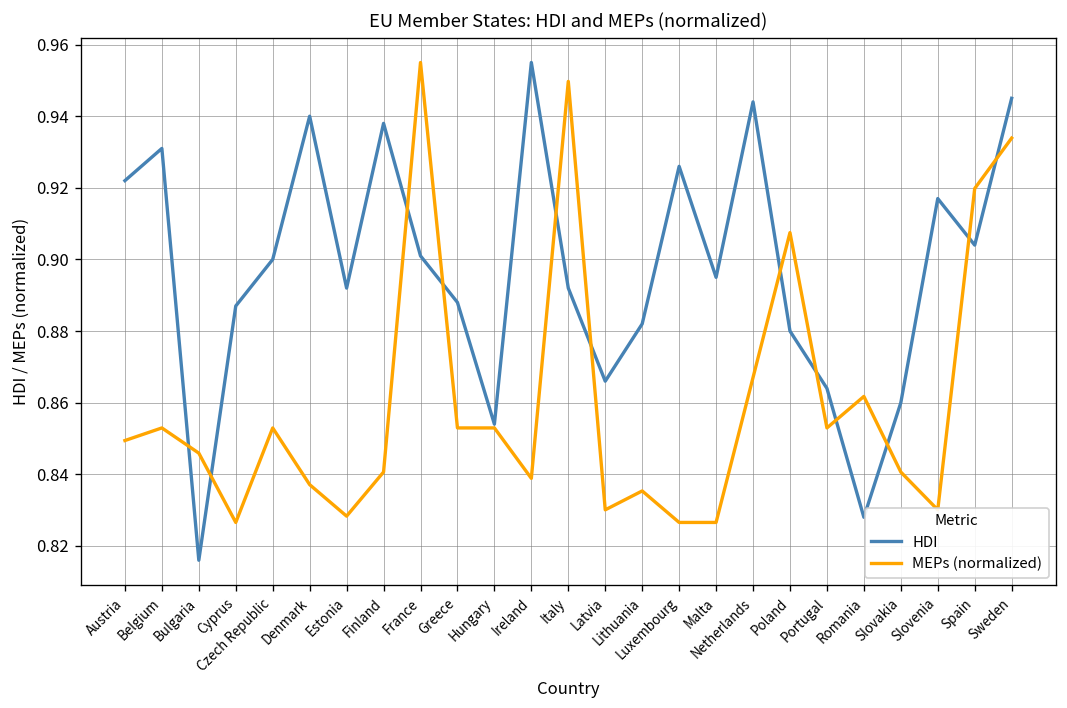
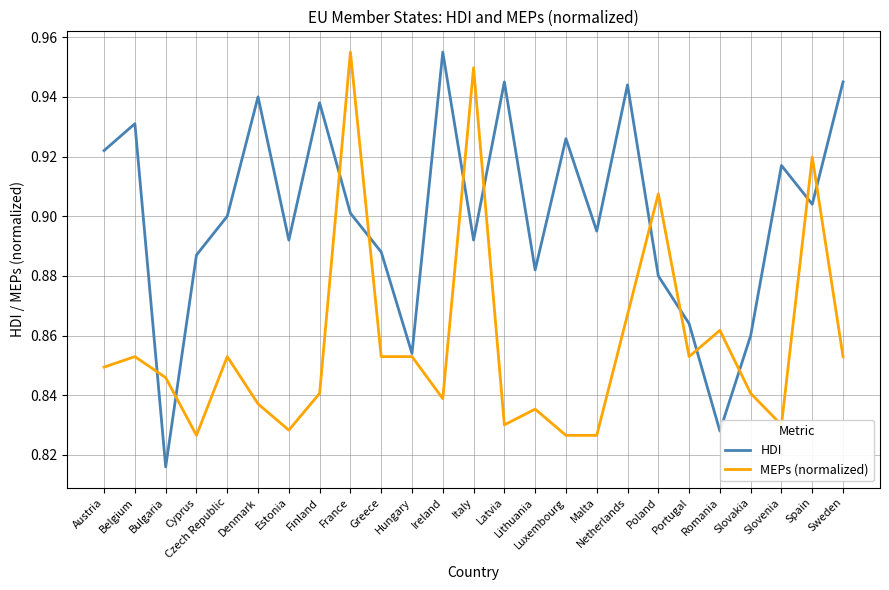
HDI, Latvia: 0.866 -> 0.945
MEPs (normalized), Sweden: 0.934 -> 0.853
